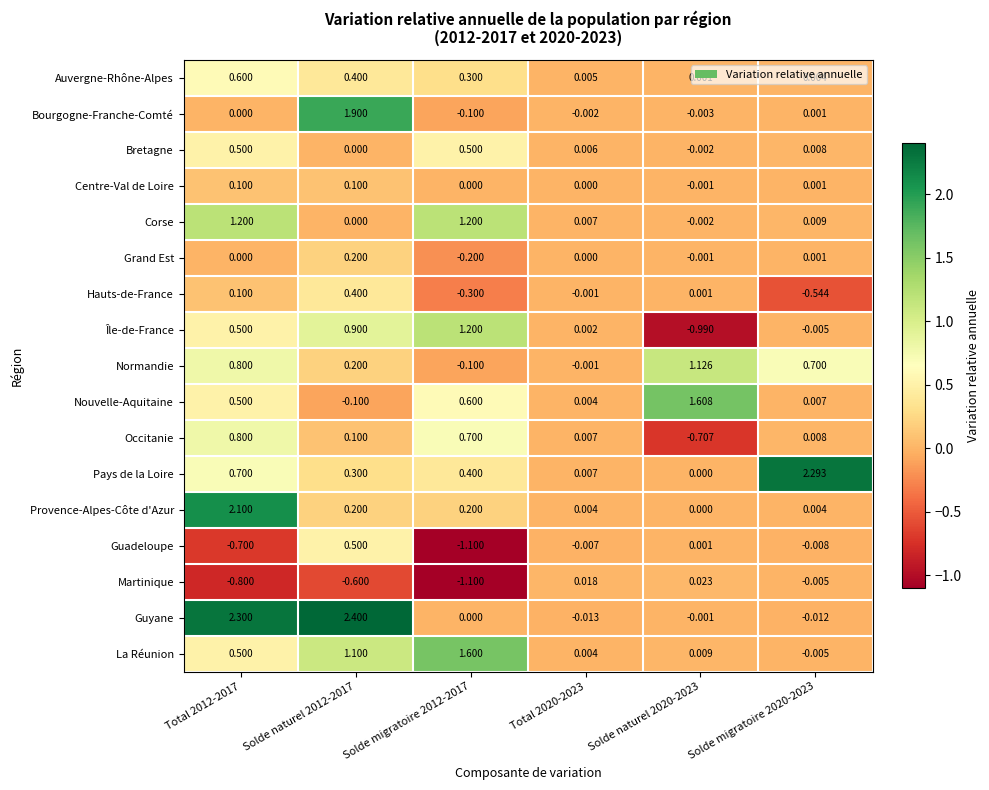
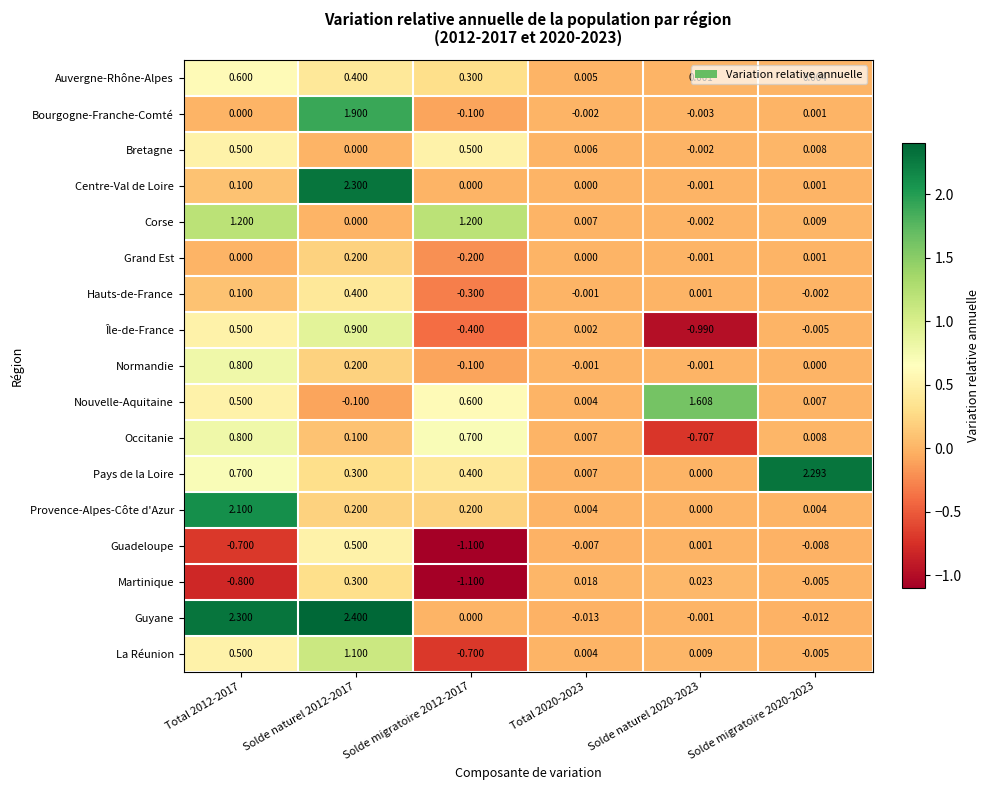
Centre-Val de Loire, Solde naturel 2012-2017: 0.100 -> 2.300
Hauts-de-France, Solde migratoire 2020-2023: -0.544 -> -0.002
Île-de-France, Solde migratoire 2012-2017: 1.200 -> -0.400
Normandie, Solde naturel 2020-2023: 1.126 -> -0.001
Normandie, Solde migratoire 2020-2023: 0.700 -> 0.000
Martinique, Solde naturel 2012-2017: -0.600 -> 0.300
La Réunion, Solde migratoire 2012-2017: 1.600 -> -0.700
